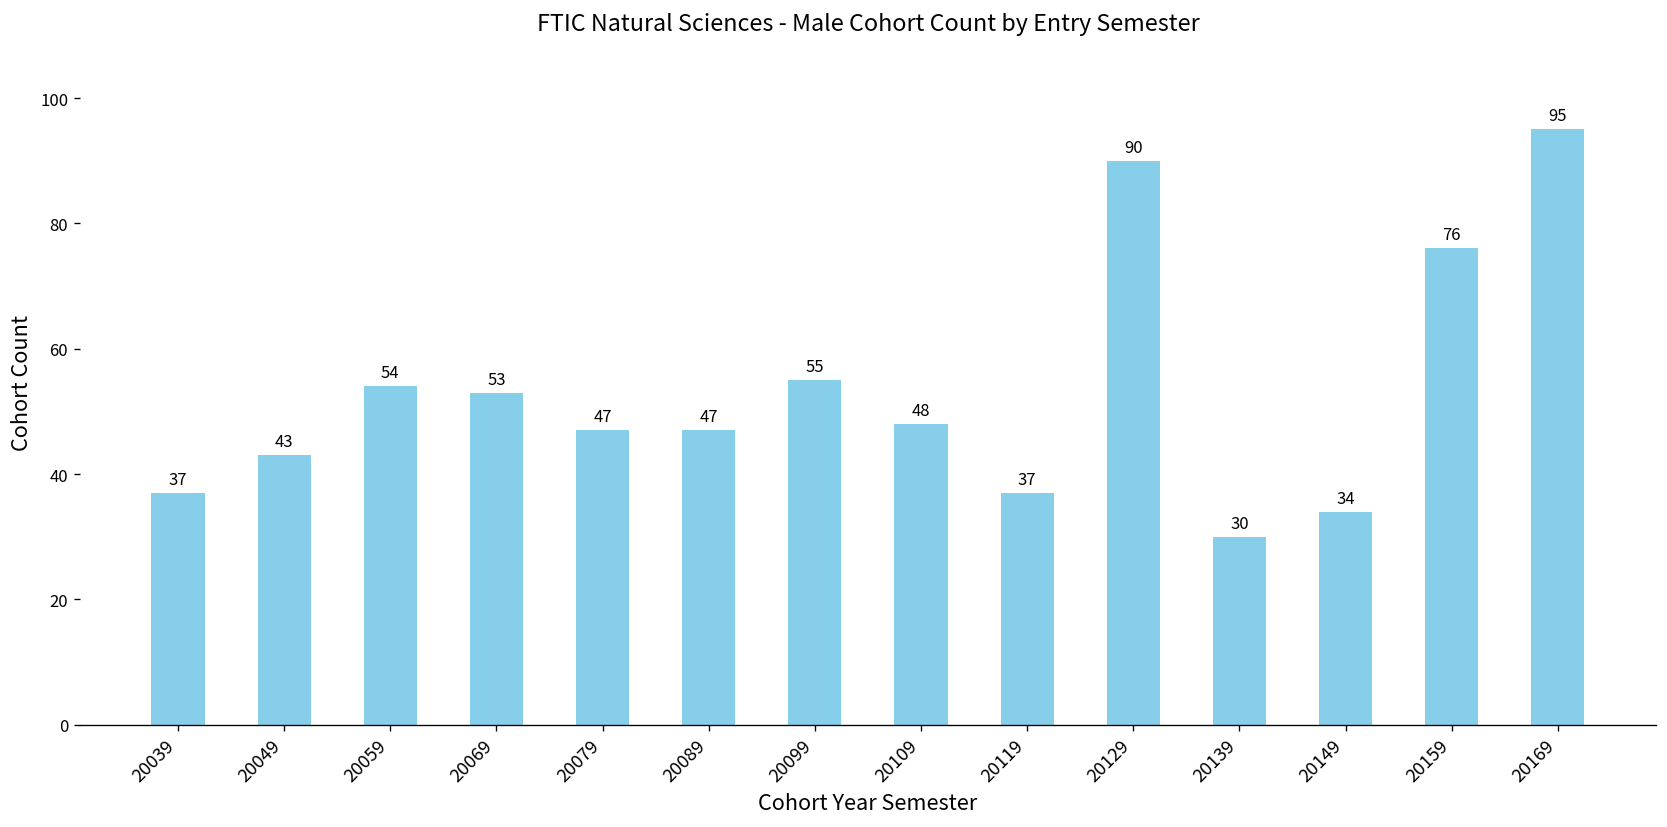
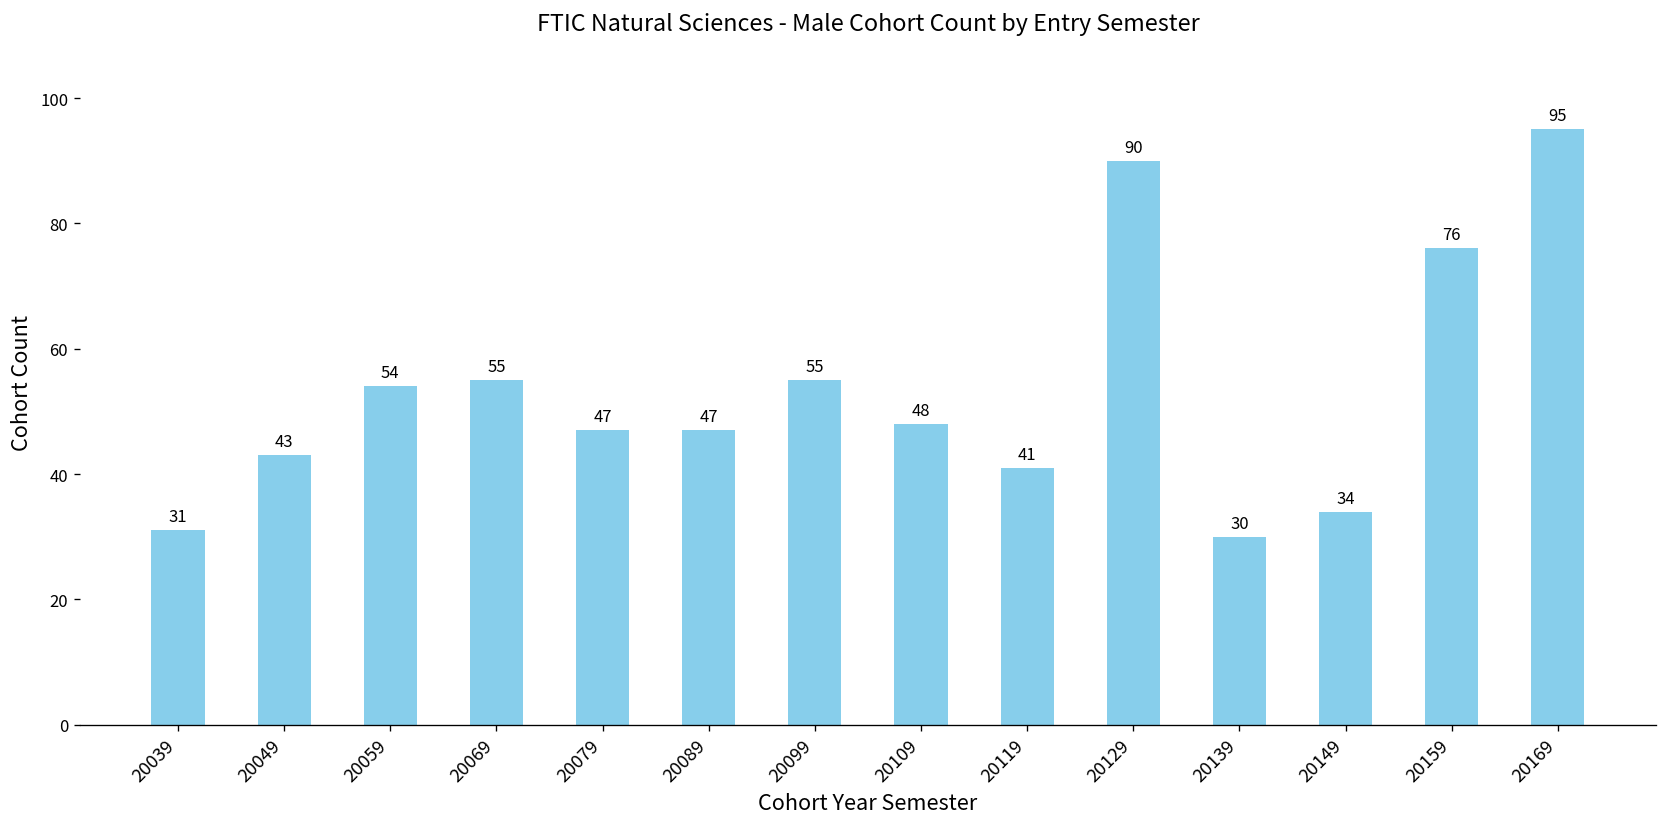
20039: 37 -> 31
20069: 53 -> 55
20119: 37 -> 41
